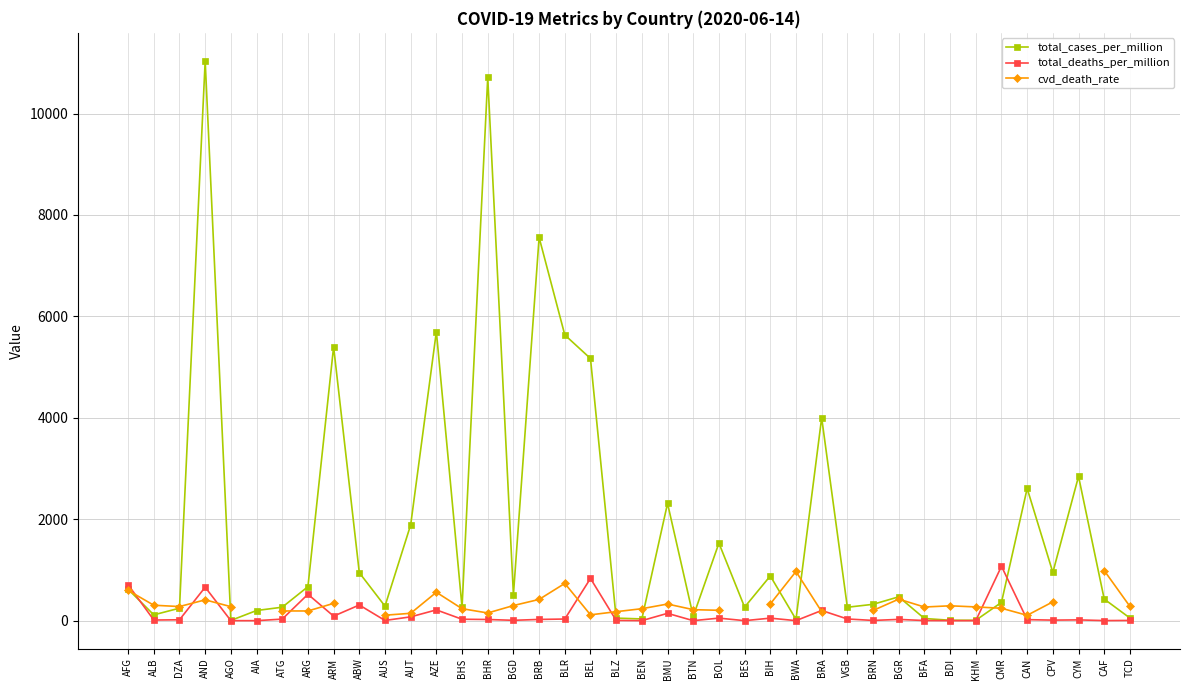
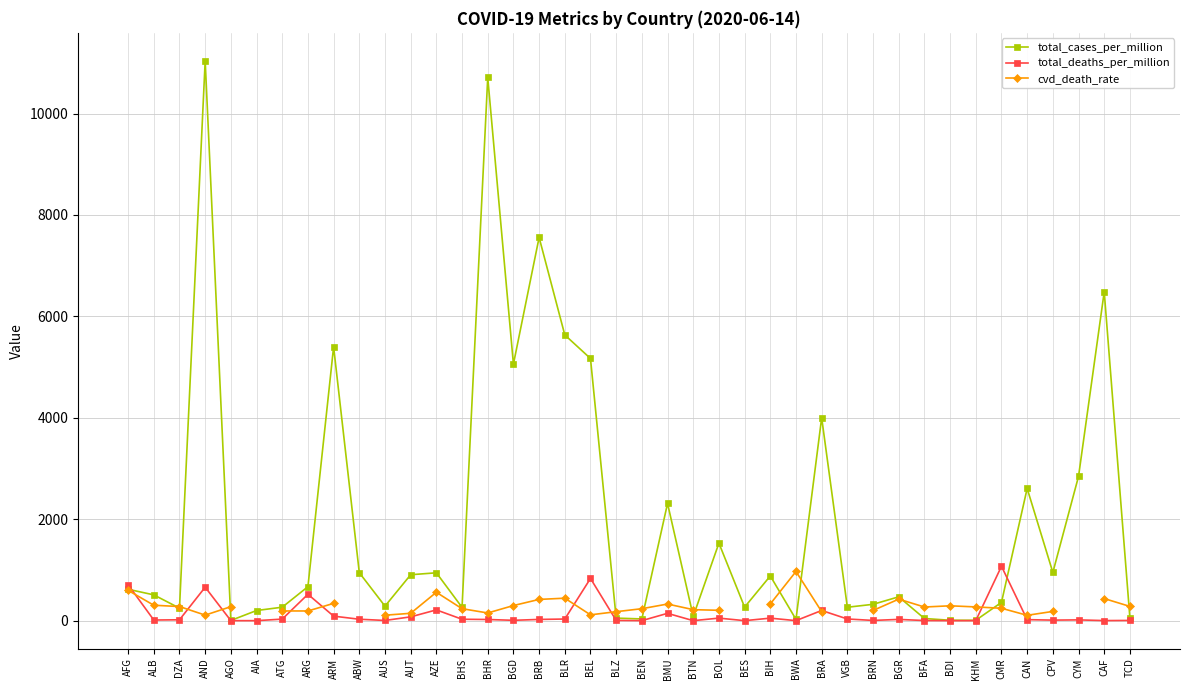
total_cases_per_million, ALB: 100 -> 500
cvd_death_rate, AND: 400 -> 100
total_deaths_per_million, ABW: 300 -> 0
total_cases_per_million, AUT: 1900 -> 900
total_cases_per_million, AZE: 5700 -> 900
total_cases_per_million, BGD: 500 -> 5100
cvd_death_rate, BLR: 700 -> 400
cvd_death_rate, CPV: 400 -> 200
total_cases_per_million, CAF: 400 -> 6500
cvd_death_rate, CAF: 1000 -> 400
